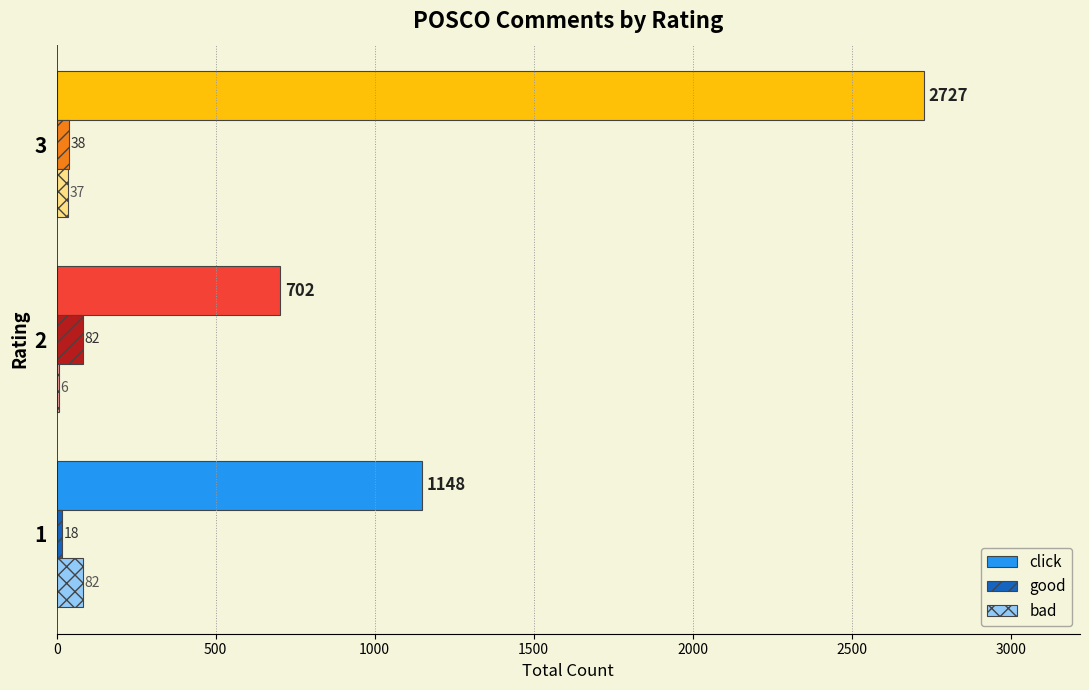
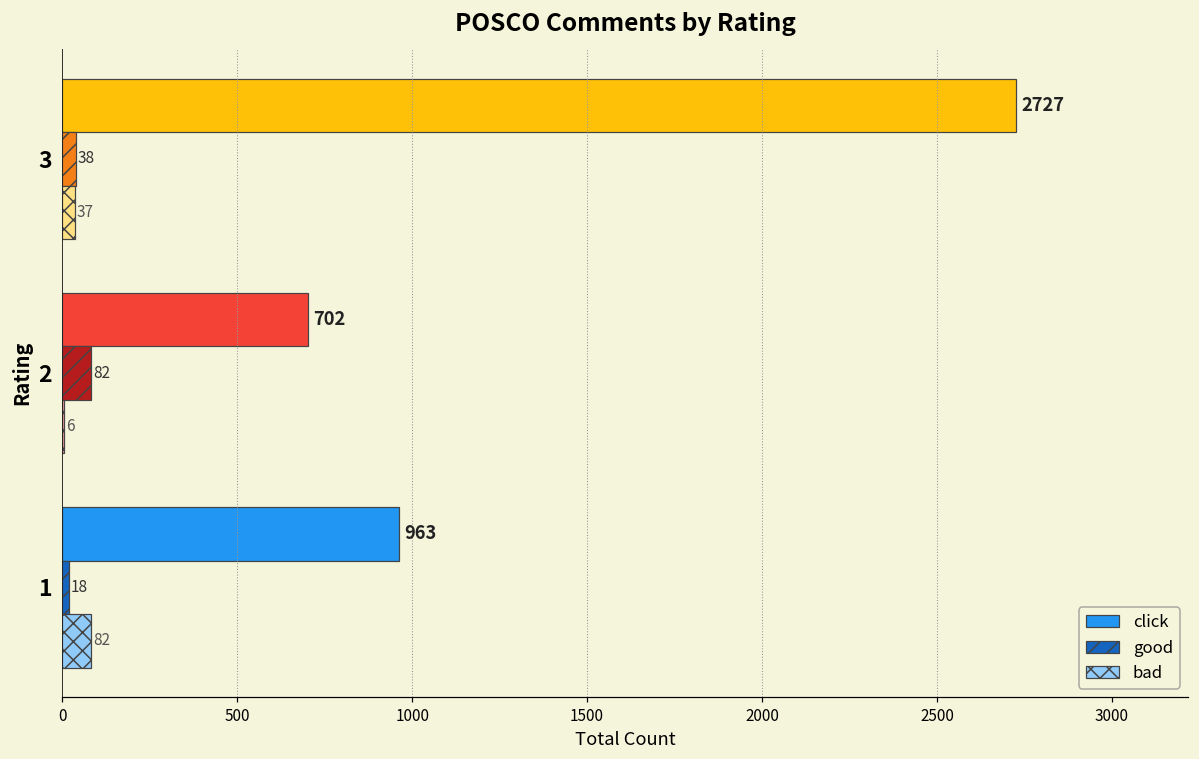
click, 1: 1148 -> 963
